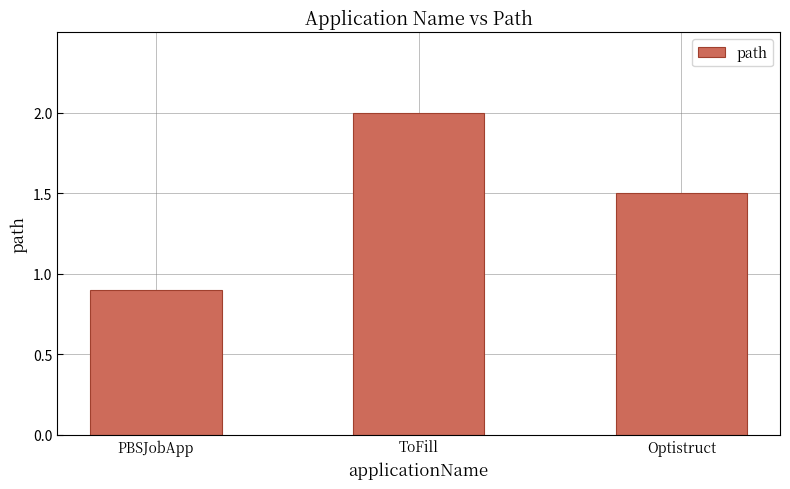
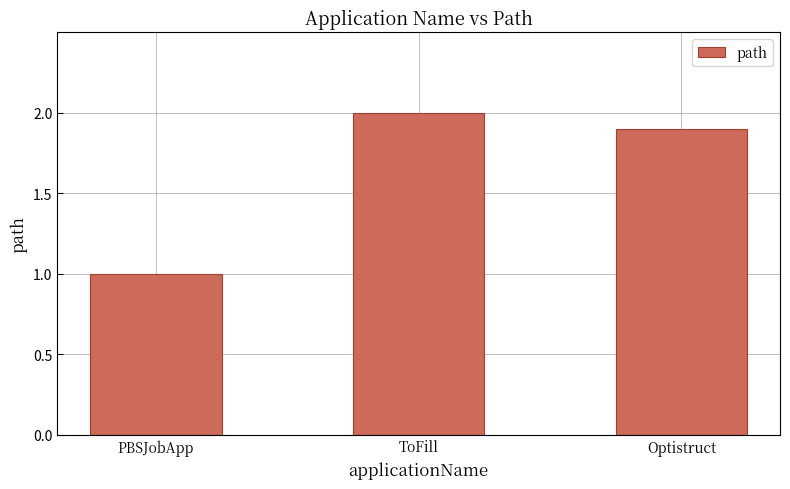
PBSJobApp: 0.9 -> 1.0
Optistruct: 1.5 -> 1.9
